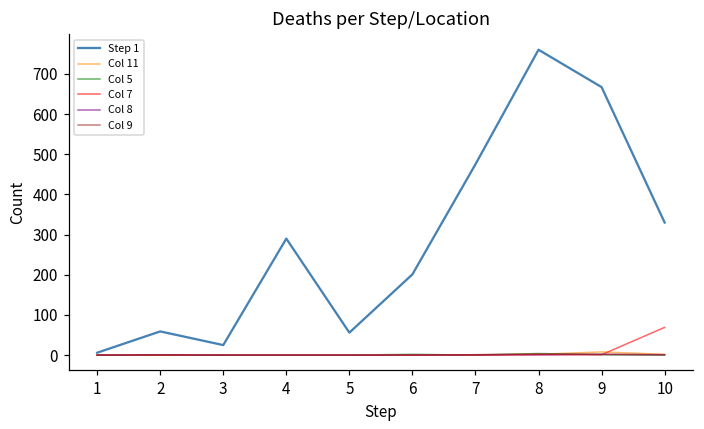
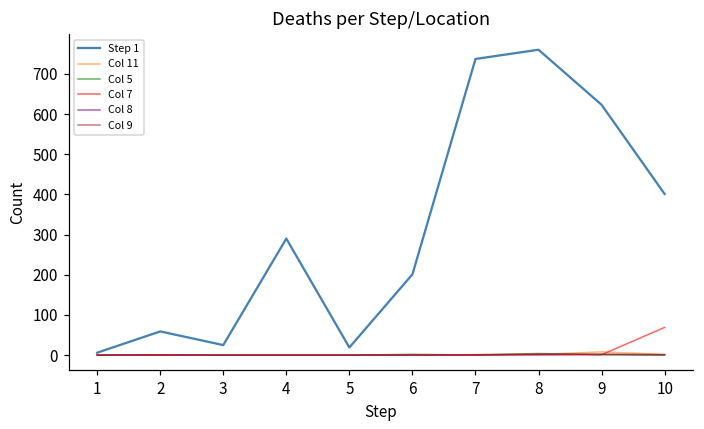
Step 1, 5: 60 -> 20
Step 1, 7: 480 -> 740
Step 1, 9: 670 -> 620
Step 1, 10: 330 -> 400
